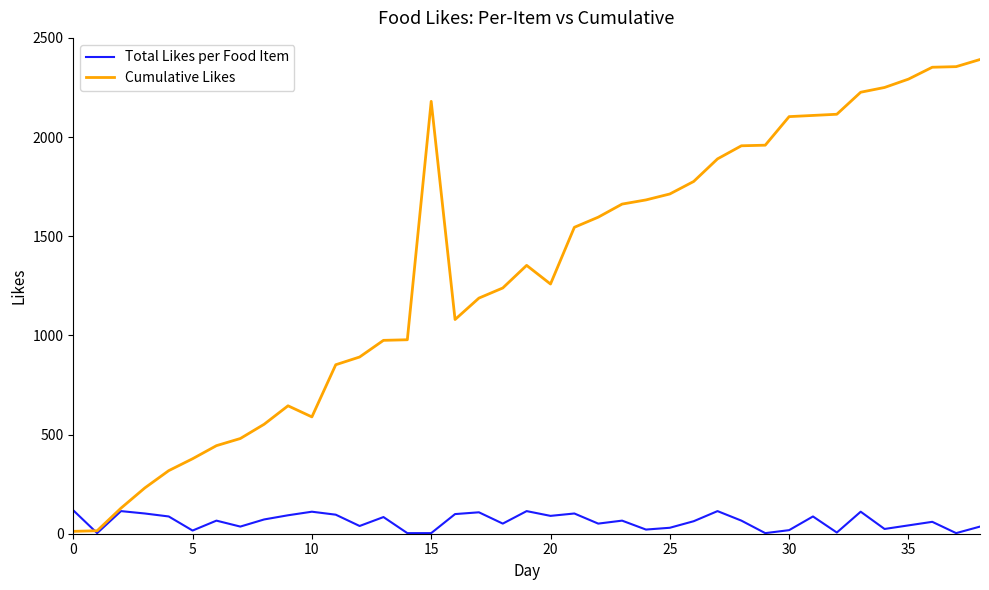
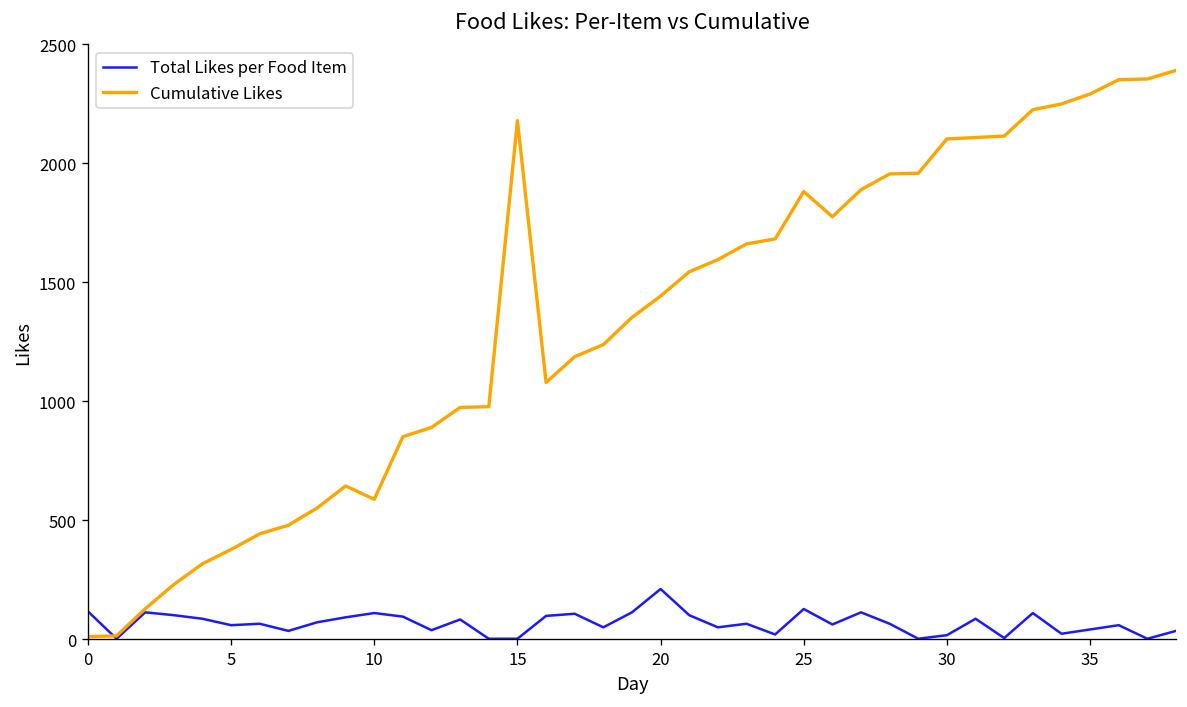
Total Likes per Food Item, 5: 20 -> 60
Total Likes per Food Item, 20: 90 -> 210
Cumulative Likes, 20: 1260 -> 1440
Total Likes per Food Item, 25: 30 -> 130
Cumulative Likes, 25: 1710 -> 1880
